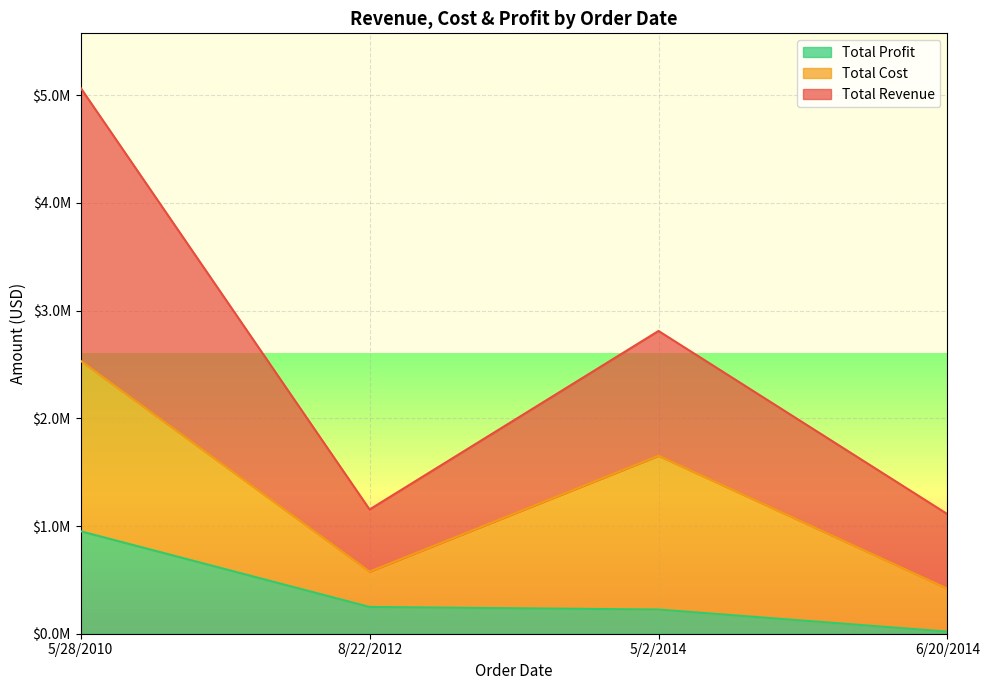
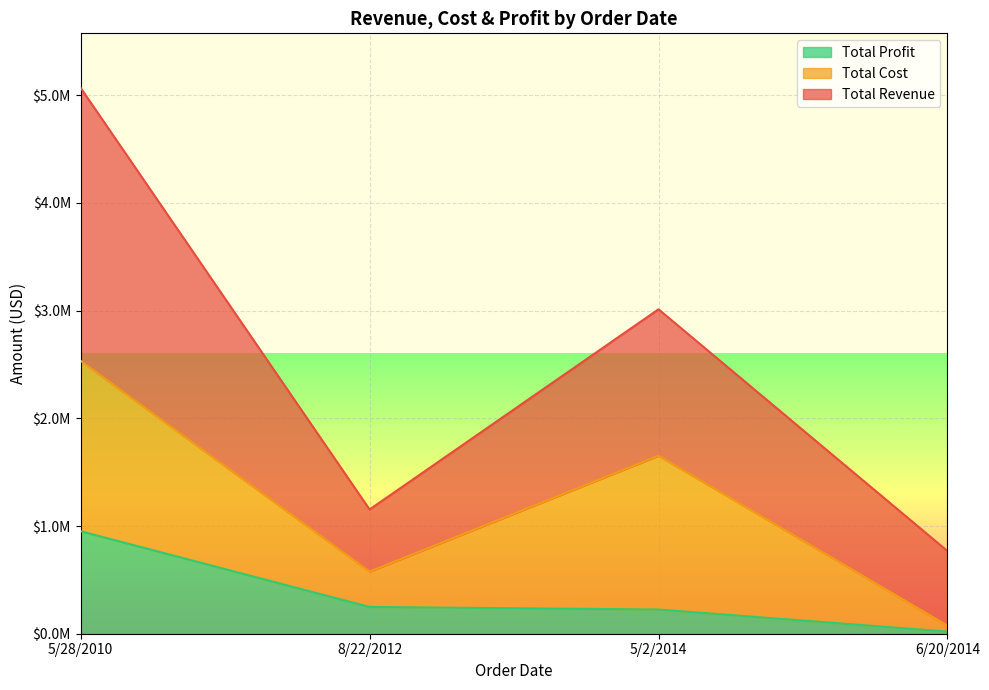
Total Revenue, 5/2/2014: $1160000 -> $1360000
Total Cost, 6/20/2014: $400000 -> $60000
